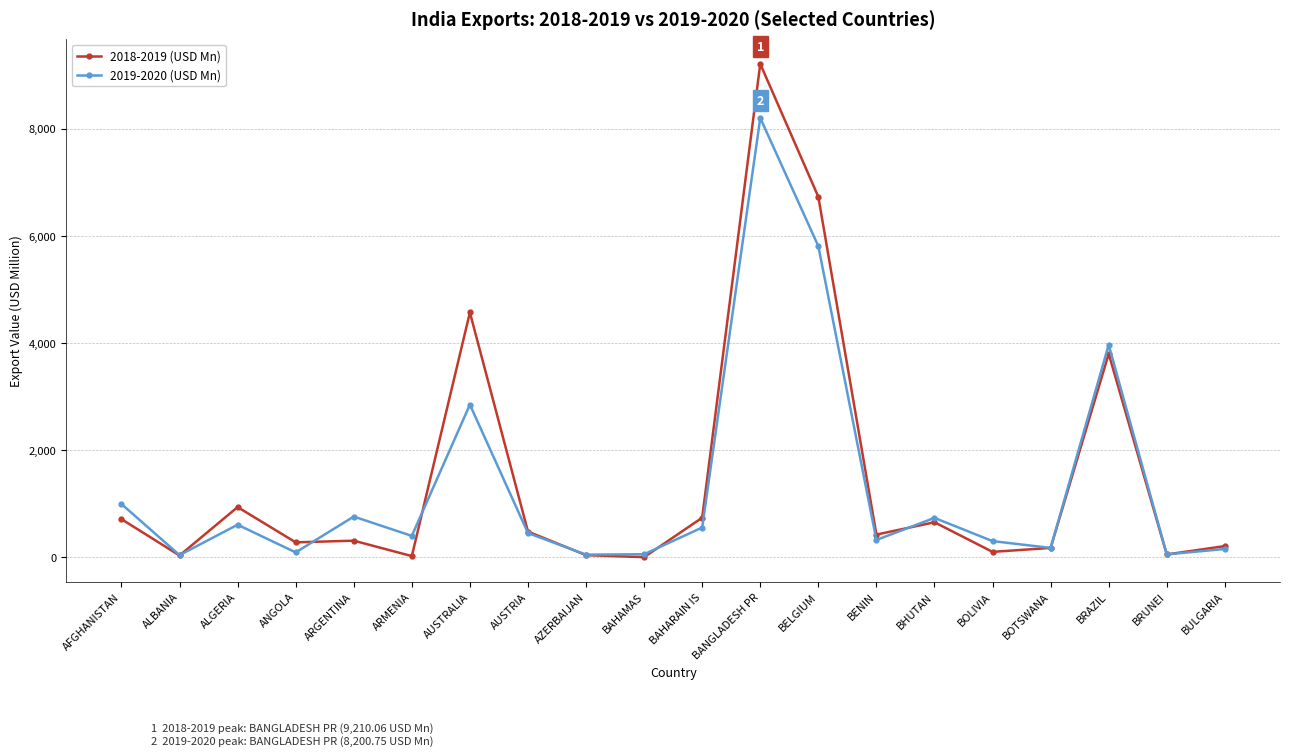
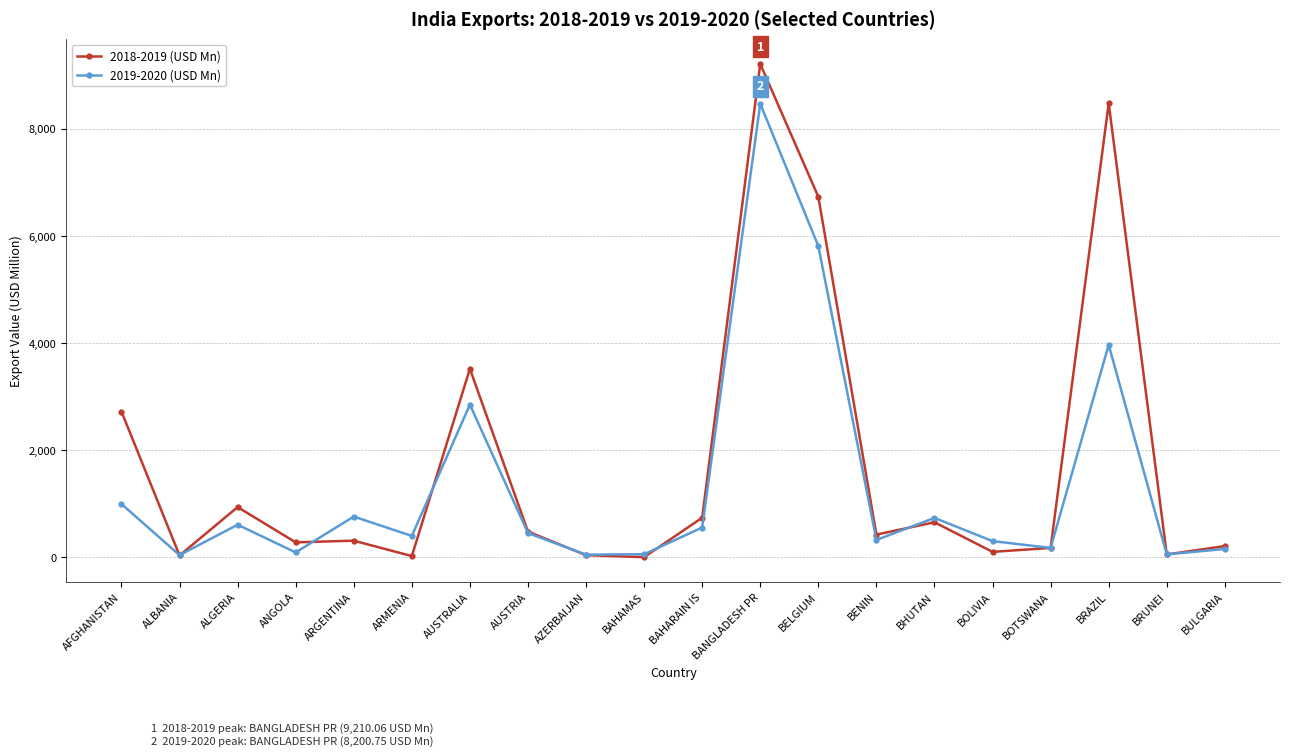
2018-2019 (USD Mn), AFGHANISTAN: 700 -> 2,700
2018-2019 (USD Mn), AUSTRALIA: 4,600 -> 3,500
2019-2020 (USD Mn), BANGLADESH PR: 8,200 -> 8,500
2018-2019 (USD Mn), BRAZIL: 3,800 -> 8,500
